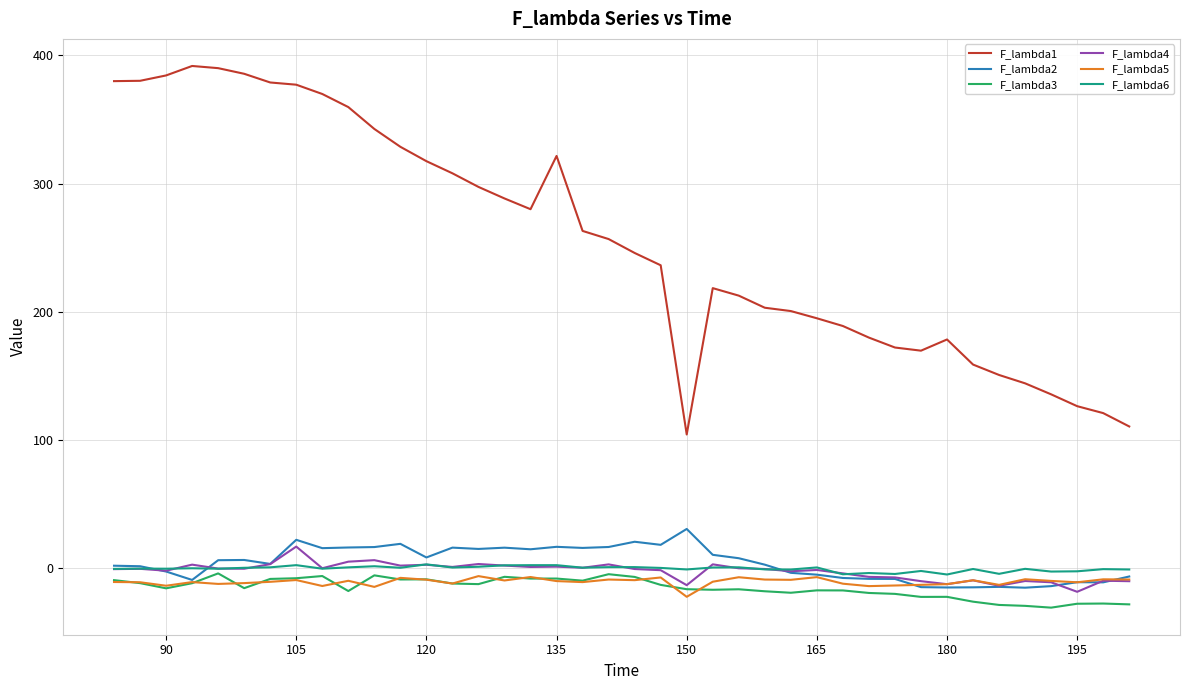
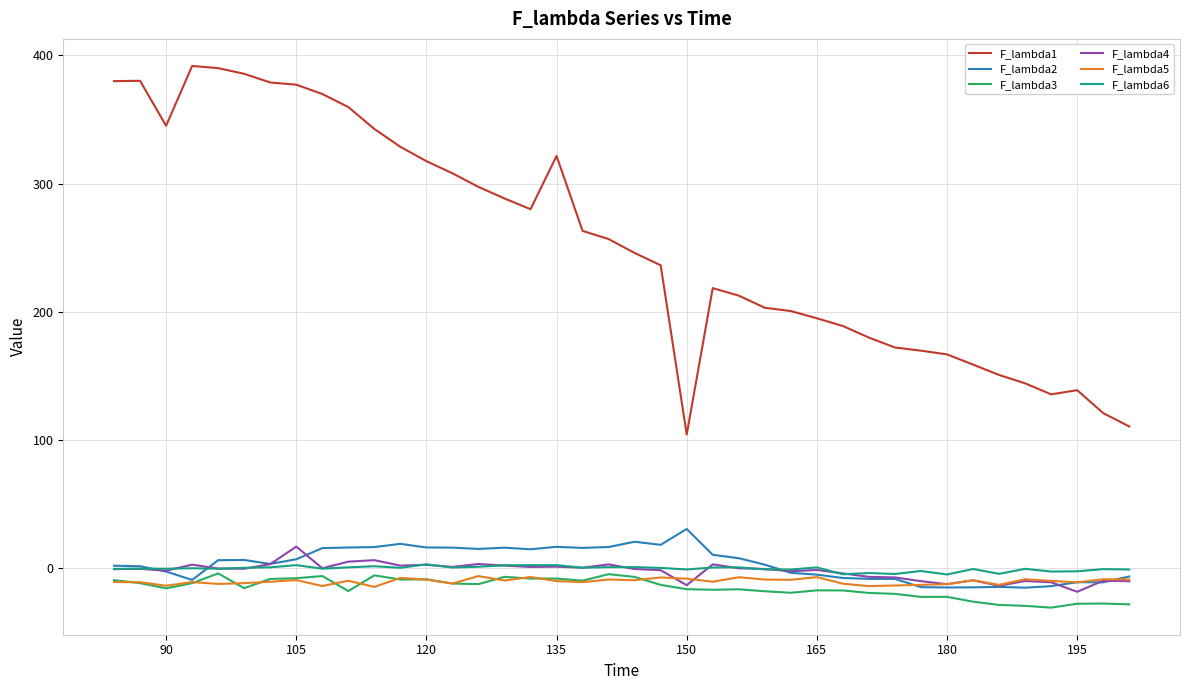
F_lambda1, 90: 384 -> 345
F_lambda2, 105: 22 -> 7
F_lambda2, 120: 8 -> 16
F_lambda5, 150: -22 -> -8
F_lambda1, 180: 178 -> 167
F_lambda1, 195: 126 -> 139
